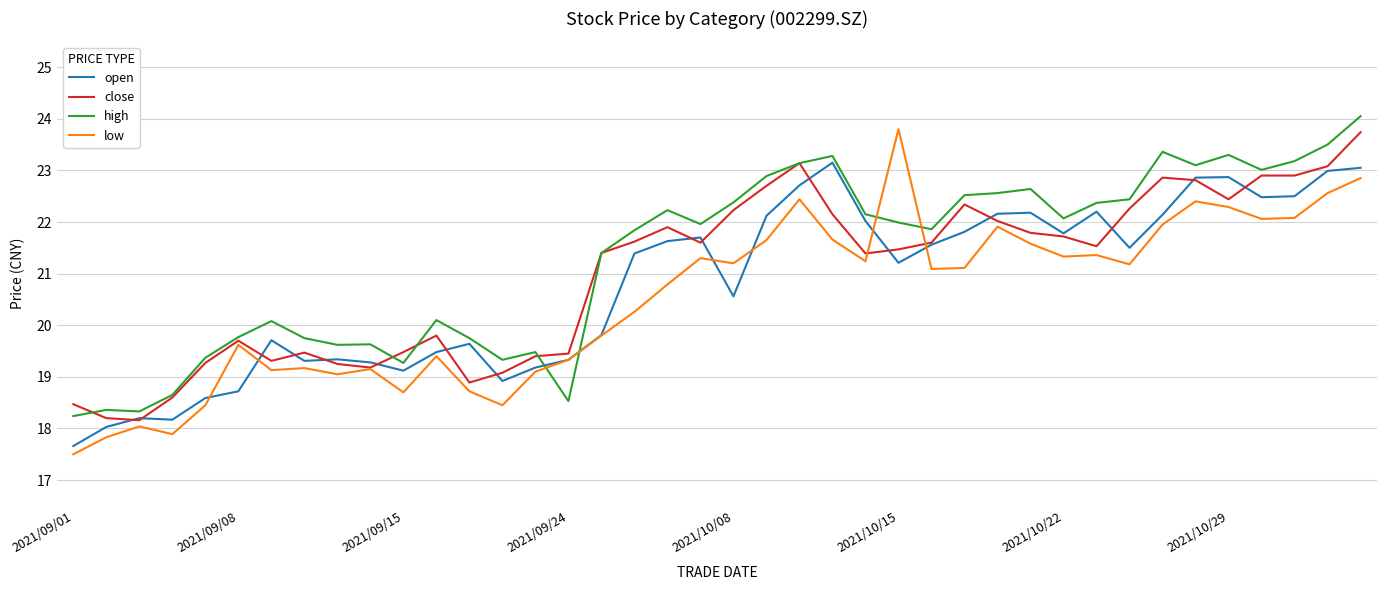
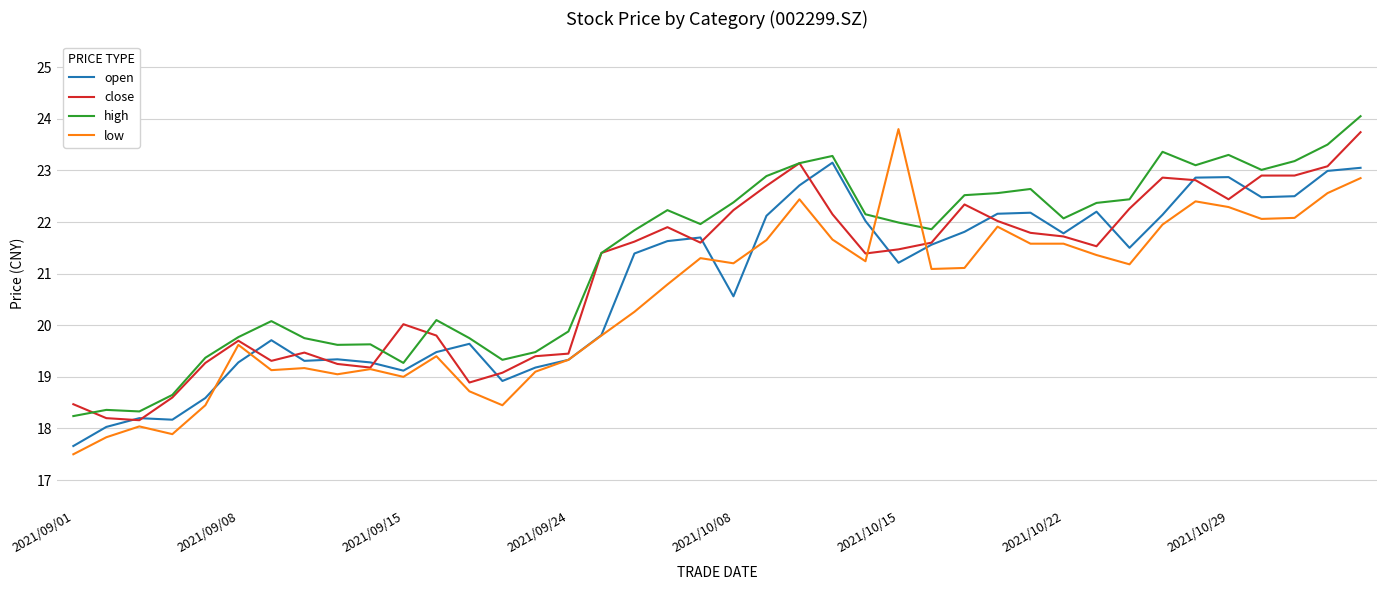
open, 2021/09/08: 18.7 -> 19.3
close, 2021/09/15: 19.5 -> 20.0
low, 2021/09/15: 18.7 -> 19.0
high, 2021/09/24: 18.5 -> 19.9
low, 2021/10/22: 21.3 -> 21.6
